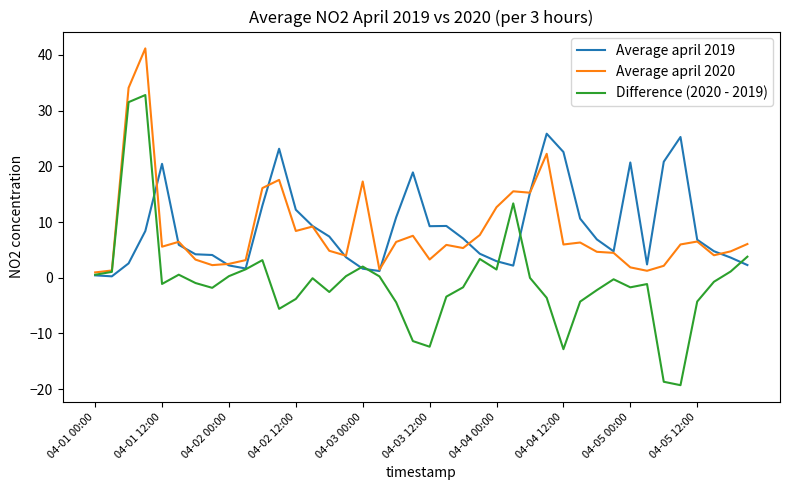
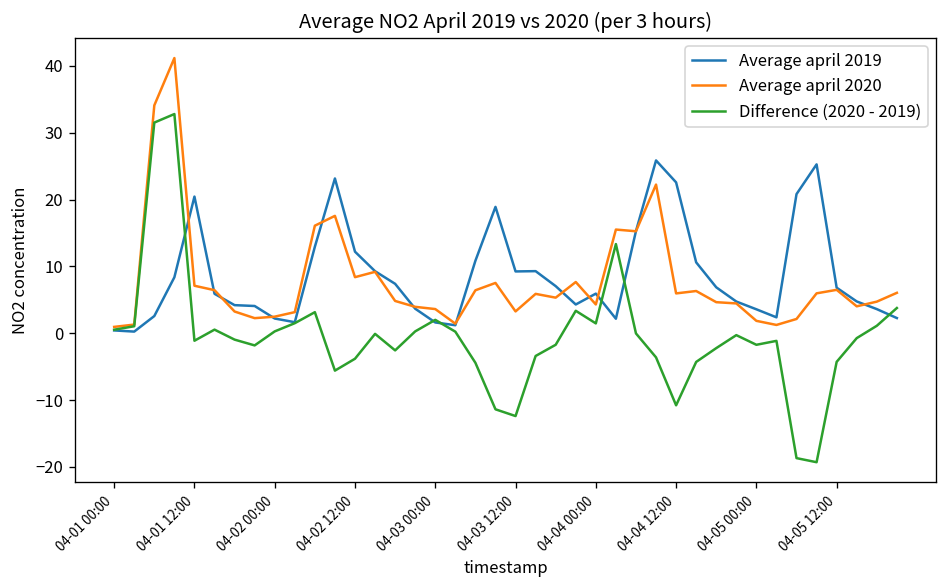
Average april 2020, 04-01 12:00: 6 -> 7
Average april 2020, 04-03 00:00: 17 -> 4
Average april 2019, 04-04 00:00: 3 -> 6
Average april 2020, 04-04 00:00: 13 -> 4
Difference (2020 - 2019), 04-04 12:00: -13 -> -11
Average april 2019, 04-05 00:00: 21 -> 4
